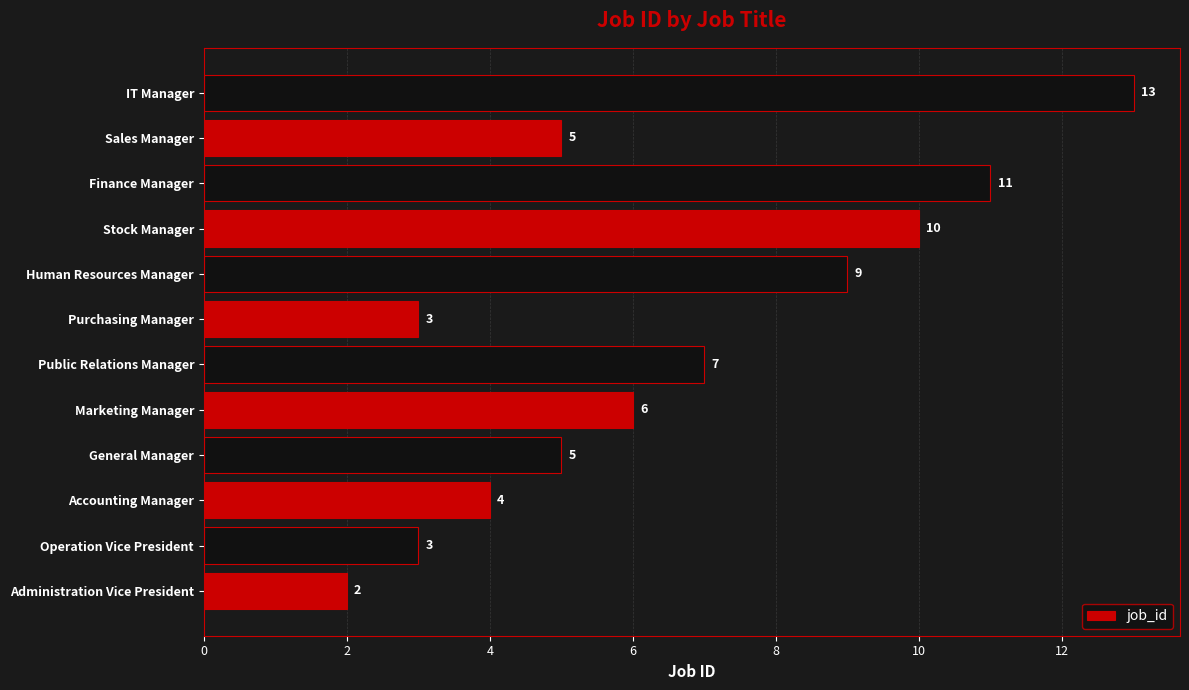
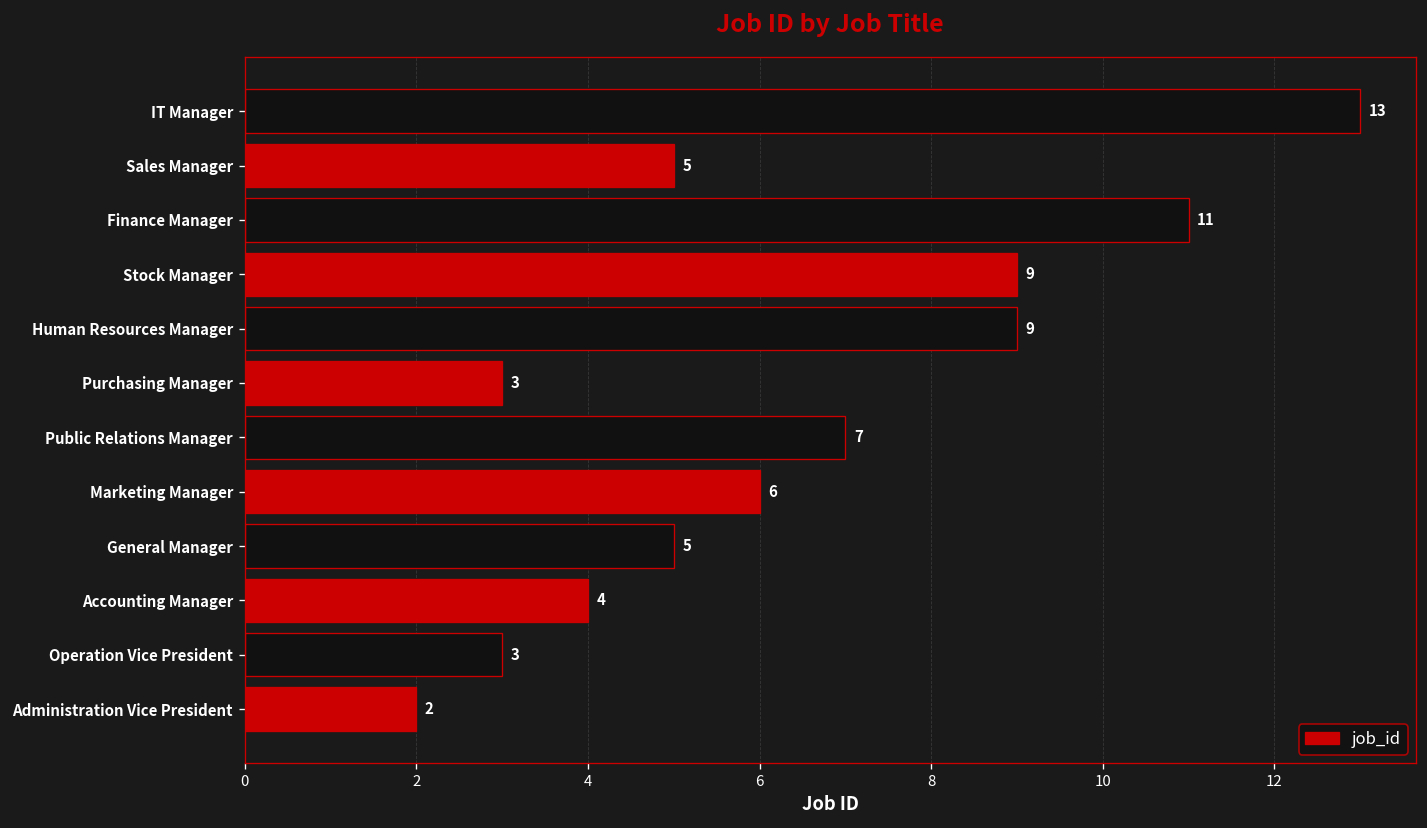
Stock Manager: 10 -> 9
